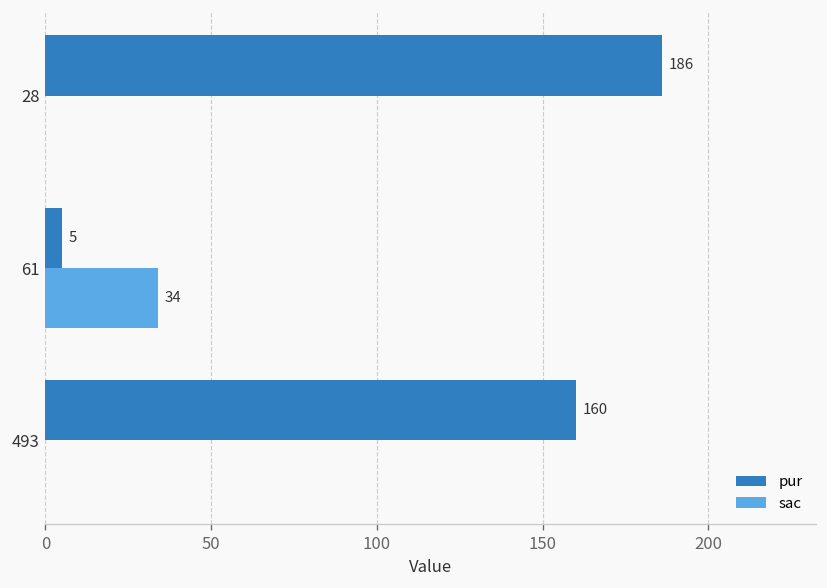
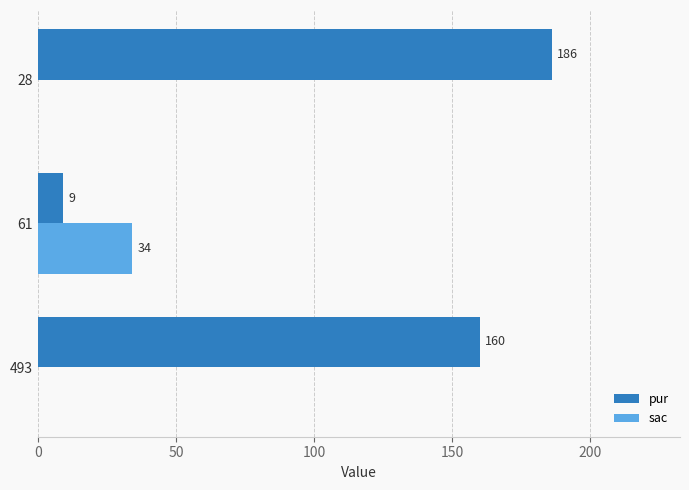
pur, 61: 5 -> 9
